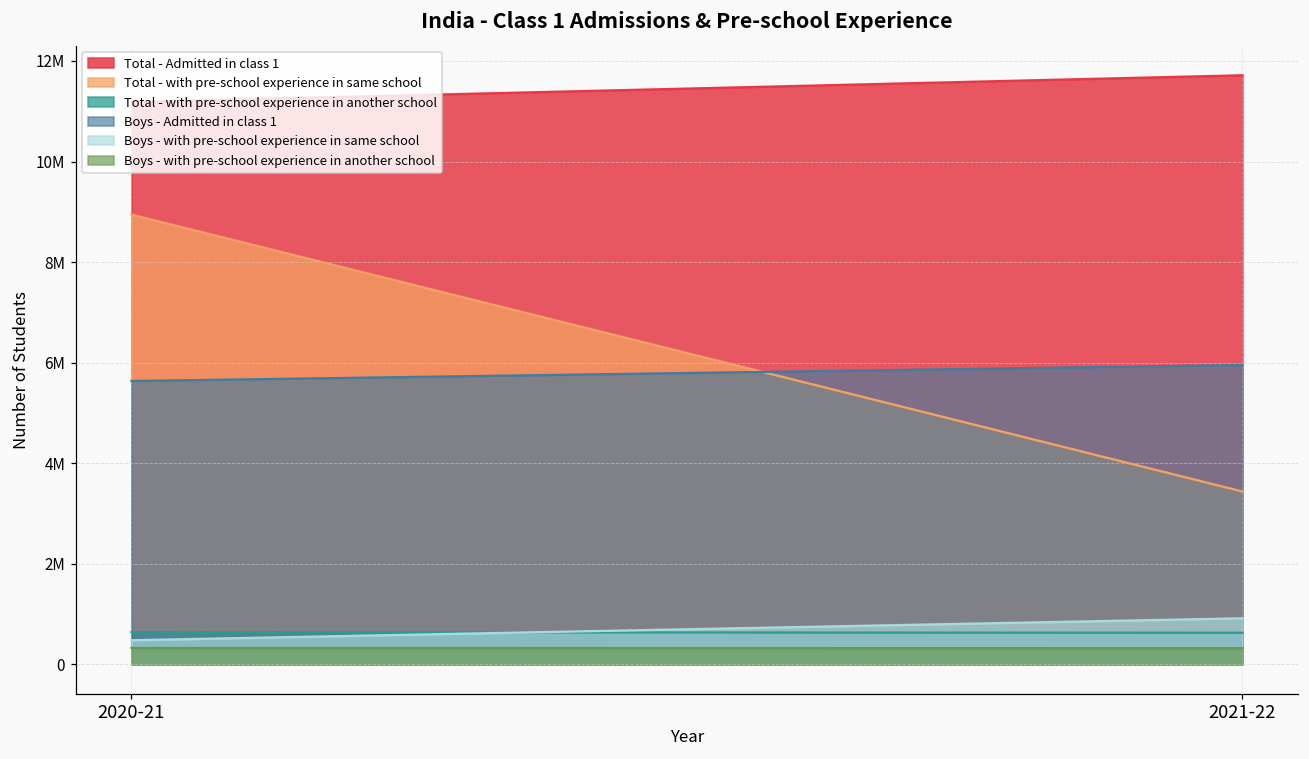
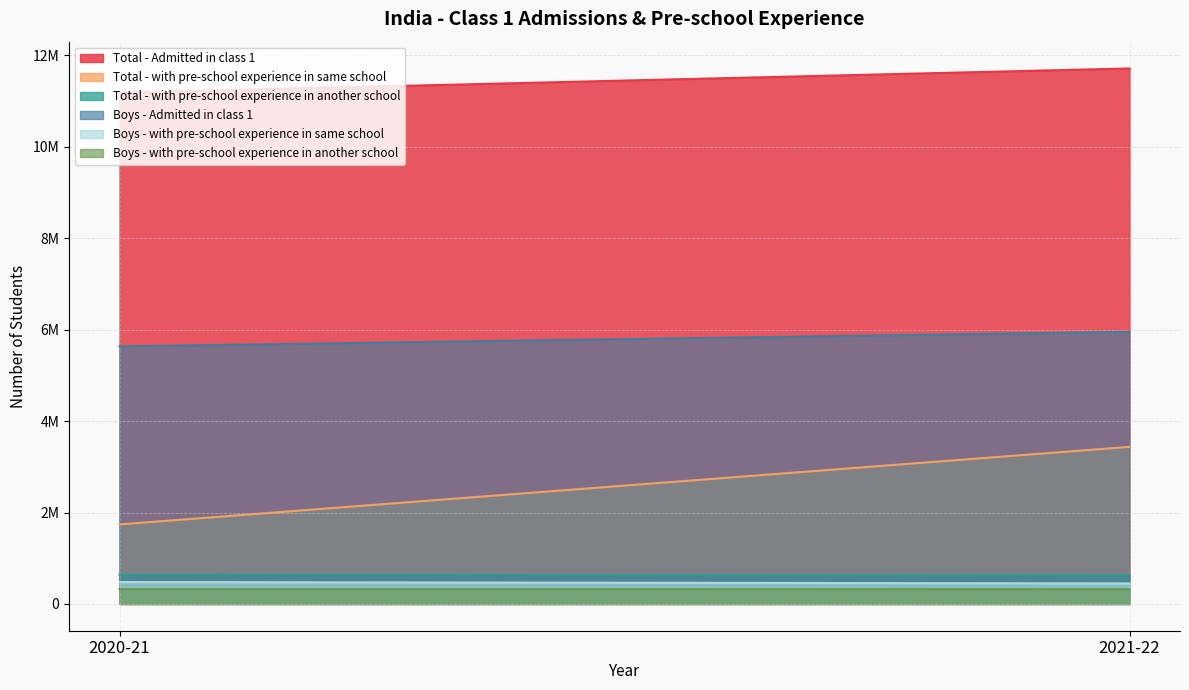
Total - with pre-school experience in same school, 2020-21: 8900000 -> 1700000
Boys - with pre-school experience in same school, 2021-22: 900000 -> 400000
